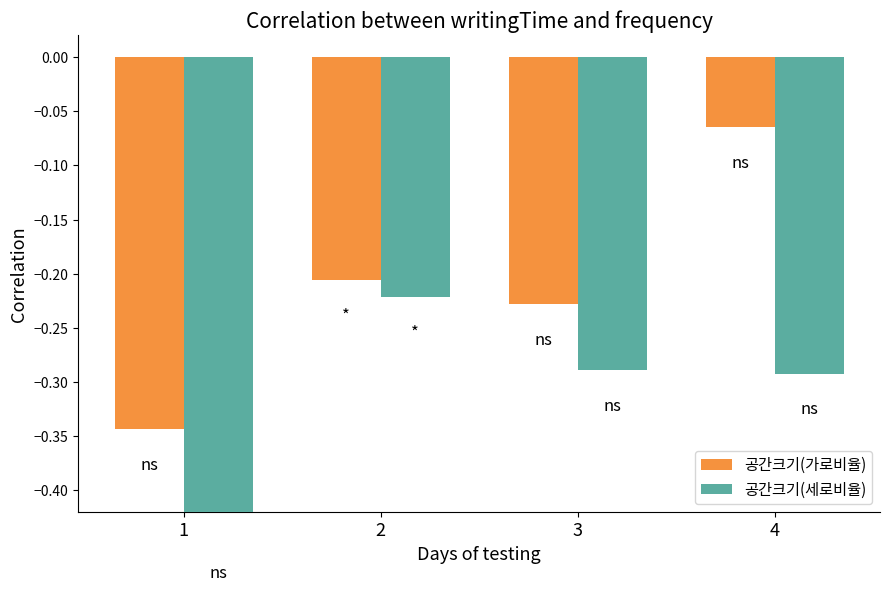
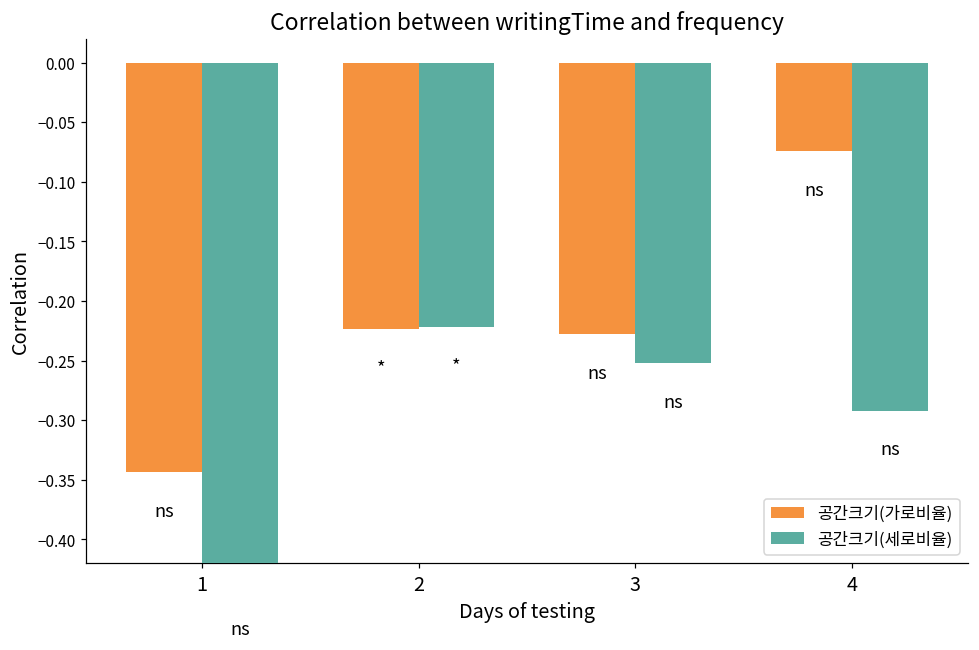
공간크기(가로비율), 2: -0.206 -> -0.224
공간크기(세로비율), 3: -0.289 -> -0.252
공간크기(가로비율), 4: -0.065 -> -0.074
